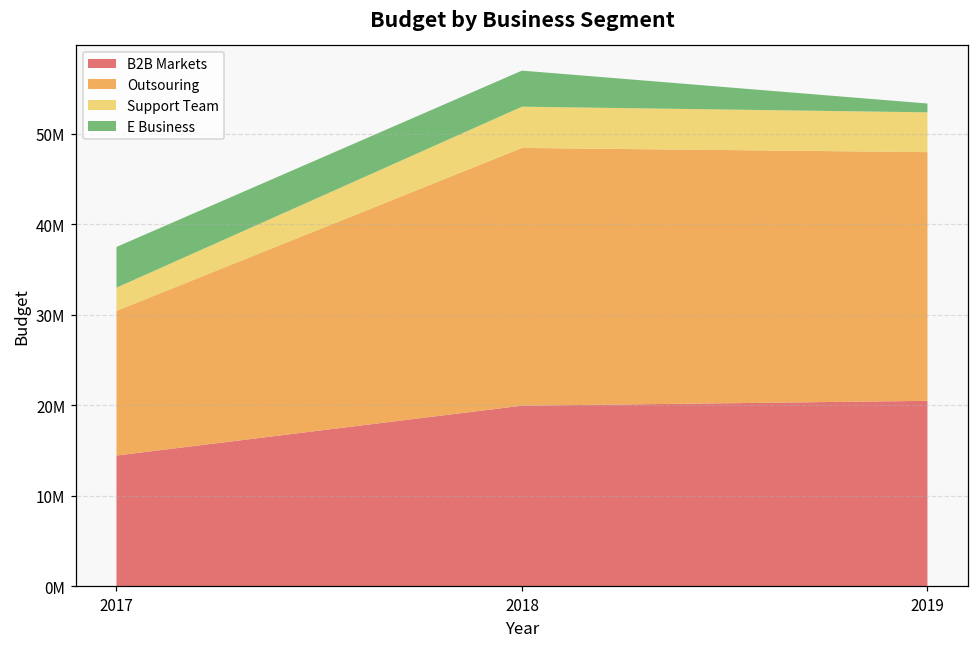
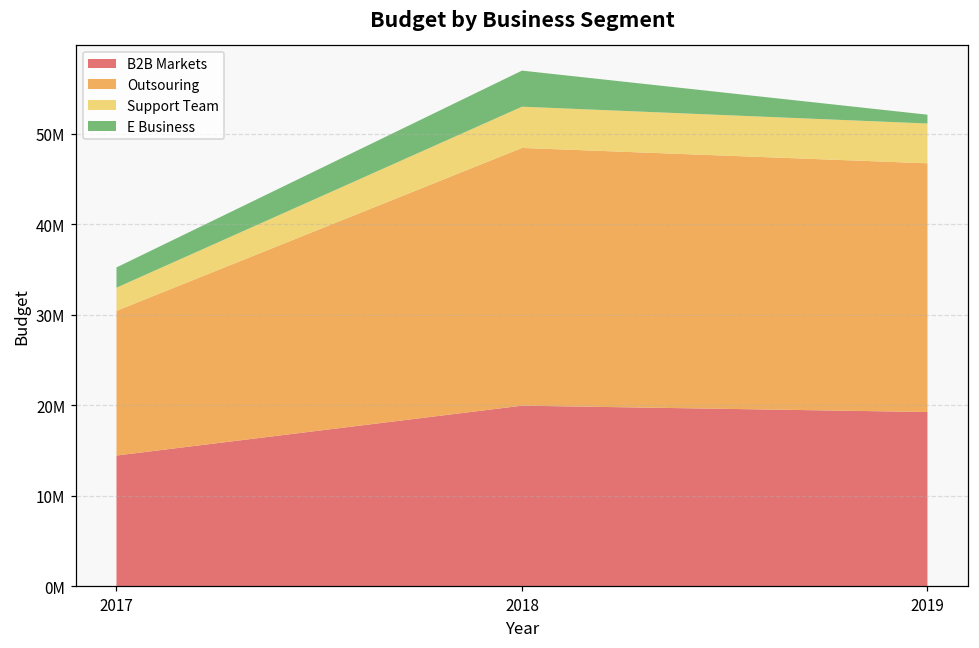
E Business, 2017: 5000000 -> 2000000
B2B Markets, 2019: 20000000 -> 19000000
